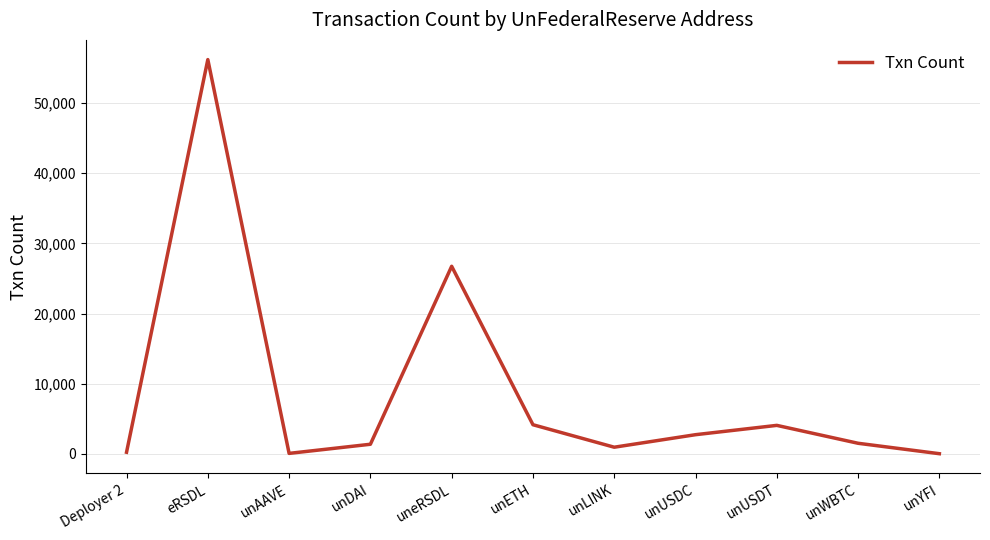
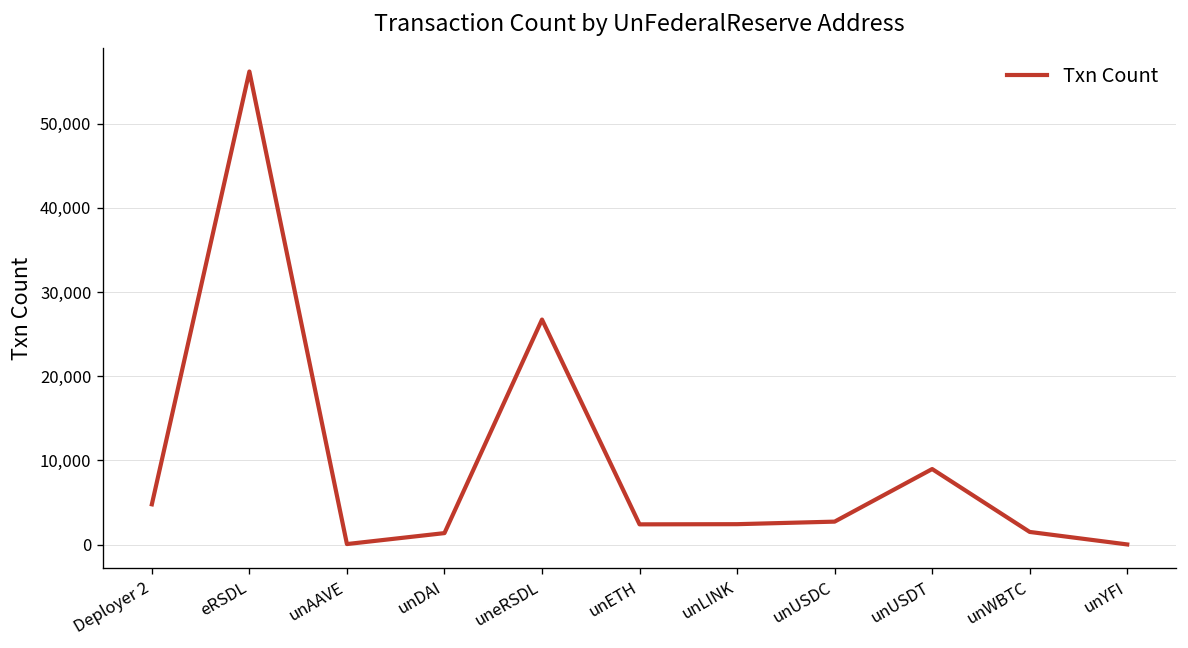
Deployer 2: 0 -> 5,000
unETH: 4,000 -> 2,000
unLINK: 1,000 -> 2,000
unUSDT: 4,000 -> 9,000
